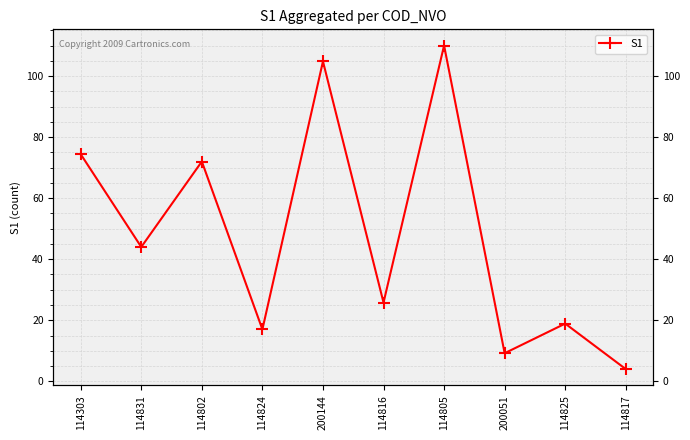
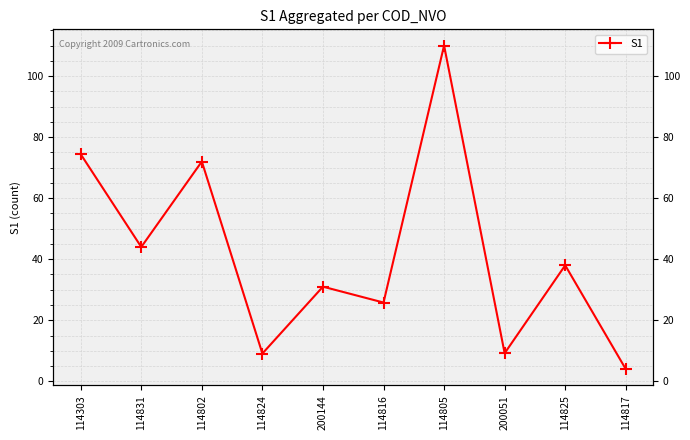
114824: 17 -> 9
200144: 105 -> 31
114825: 19 -> 38
